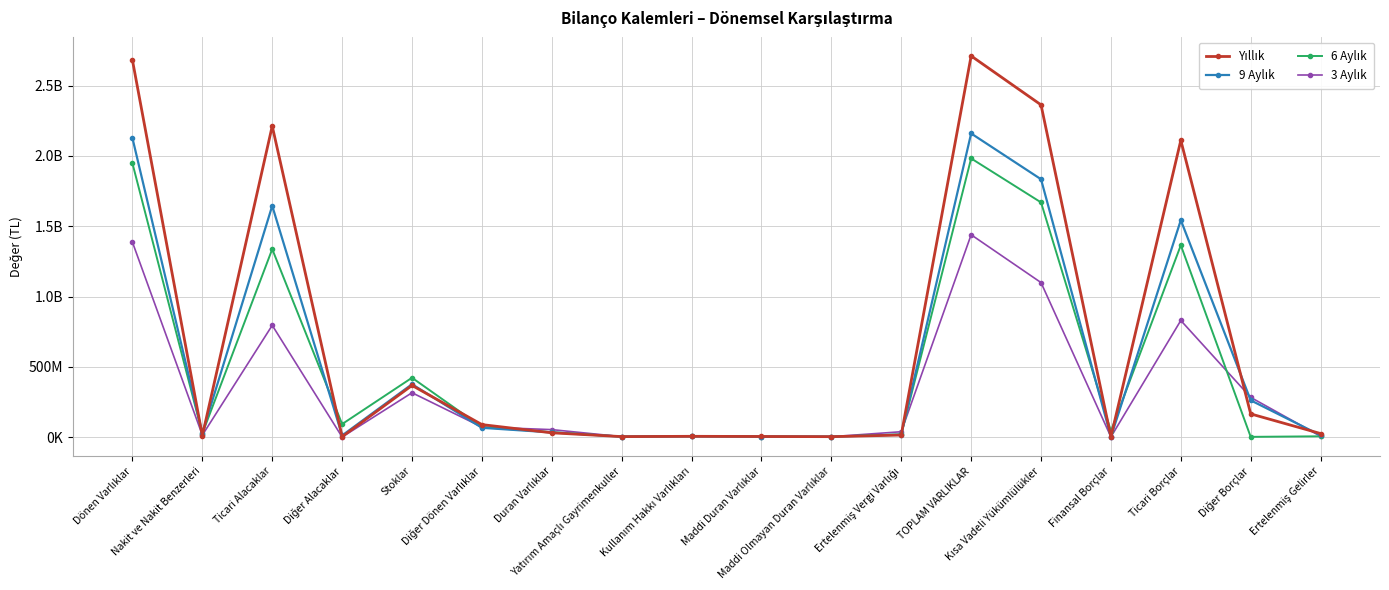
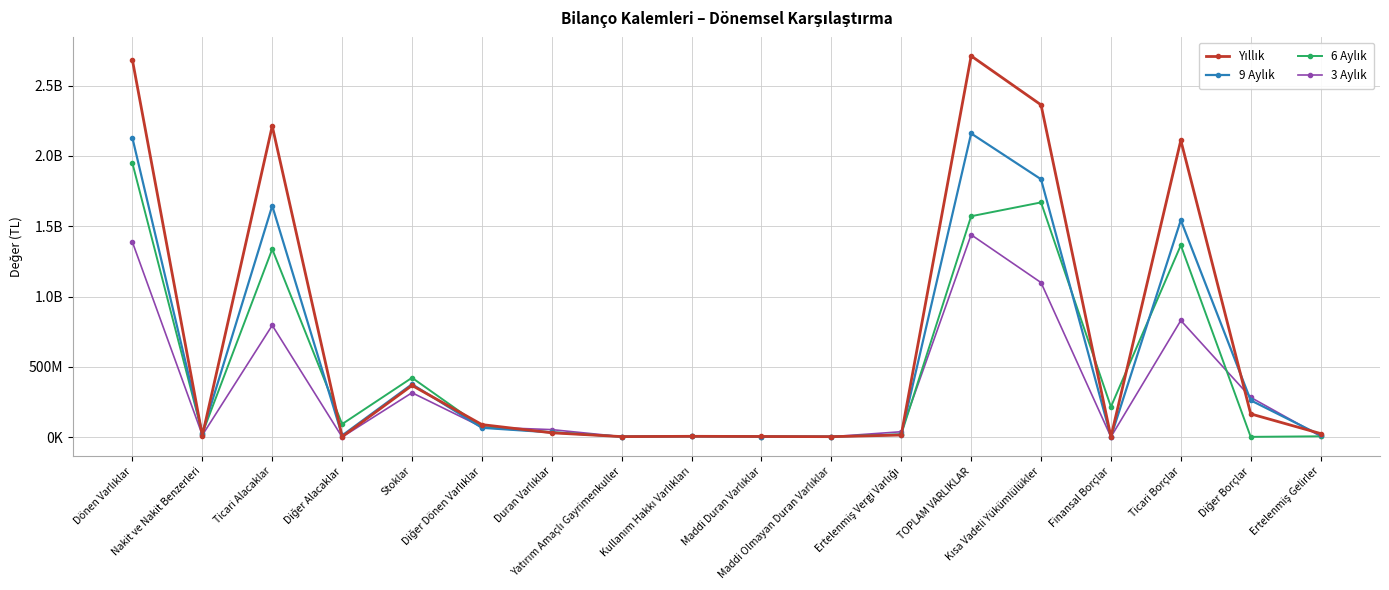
6 Aylık, TOPLAM VARLIKLAR: 1980000000 -> 1570000000
6 Aylık, Finansal Borçlar: 40000000 -> 220000000
